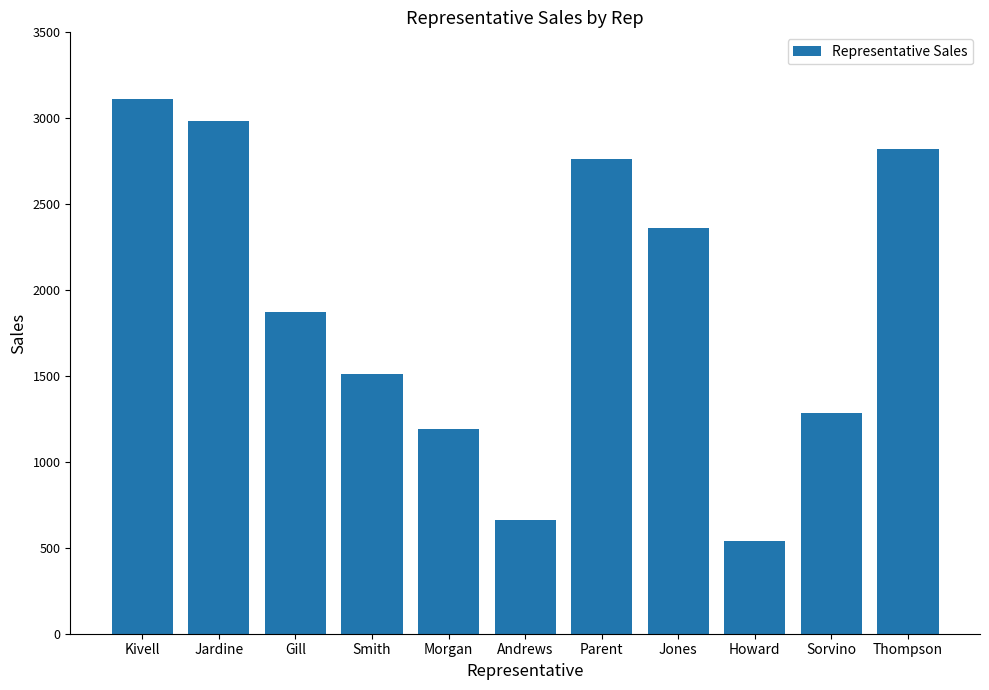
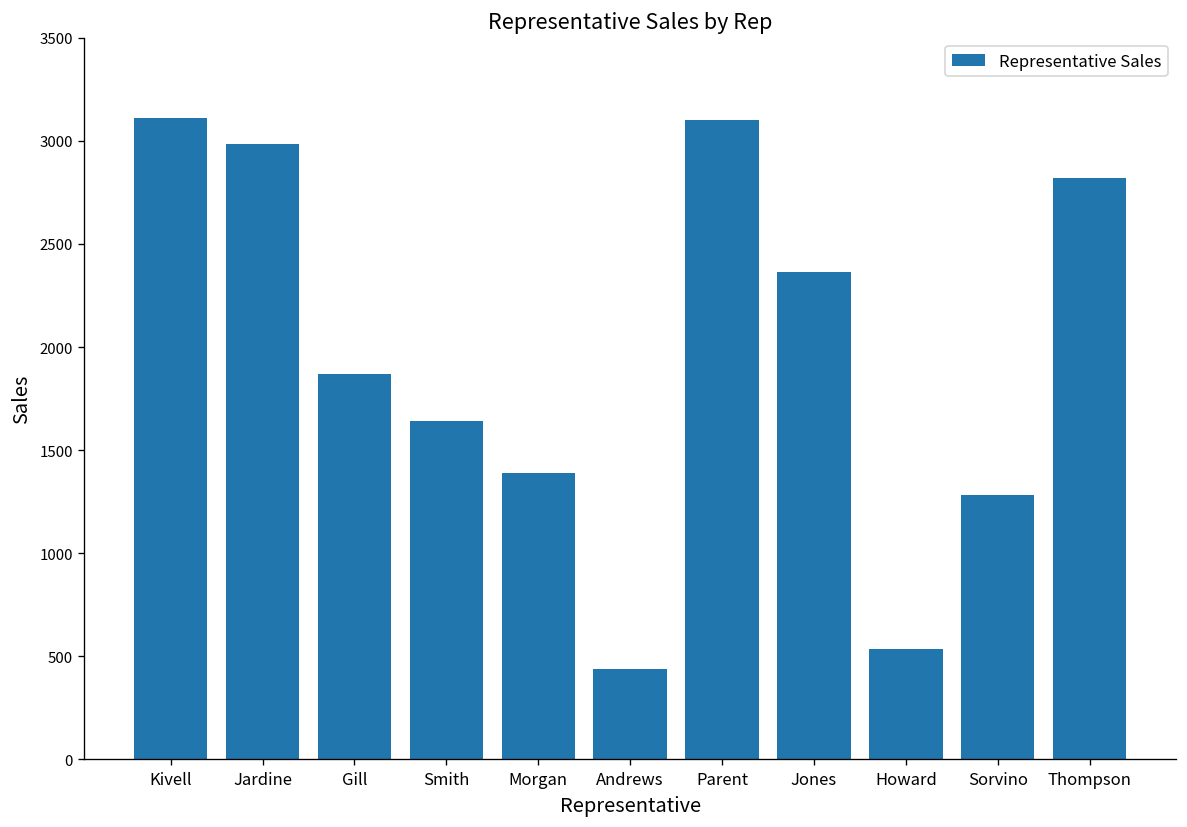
Smith: 1510 -> 1640
Morgan: 1190 -> 1390
Andrews: 660 -> 440
Parent: 2760 -> 3100
